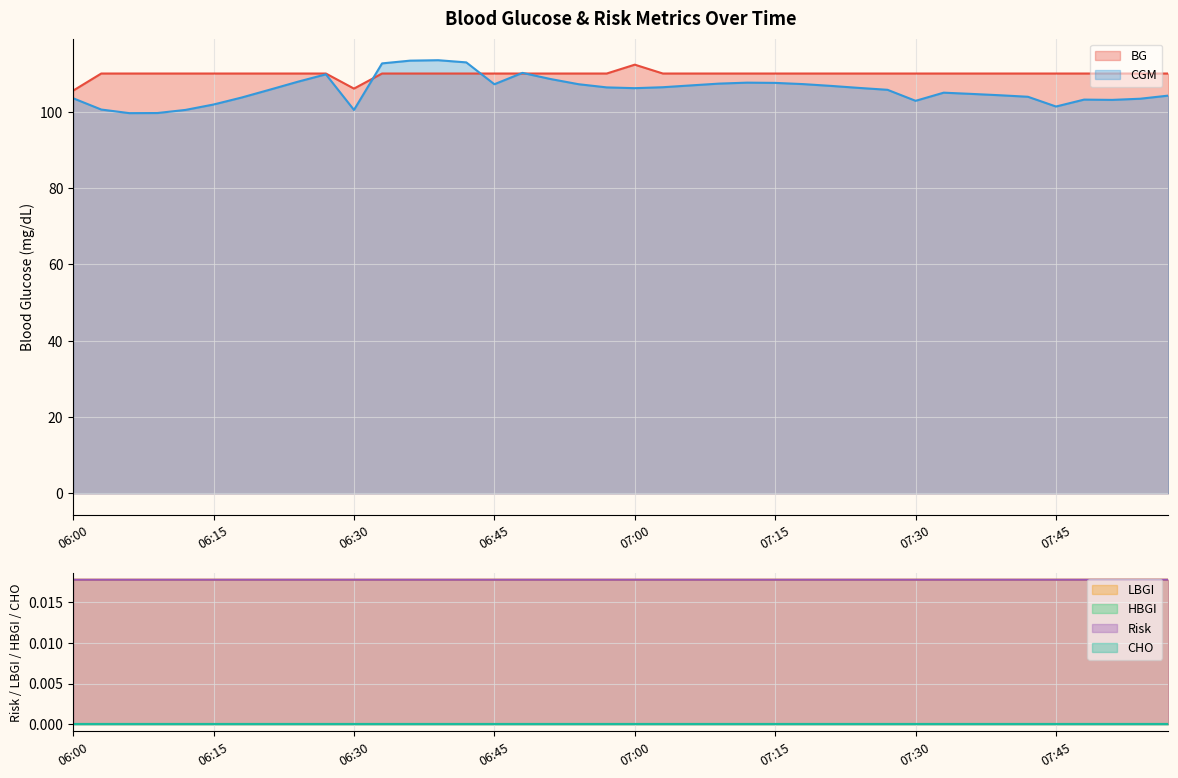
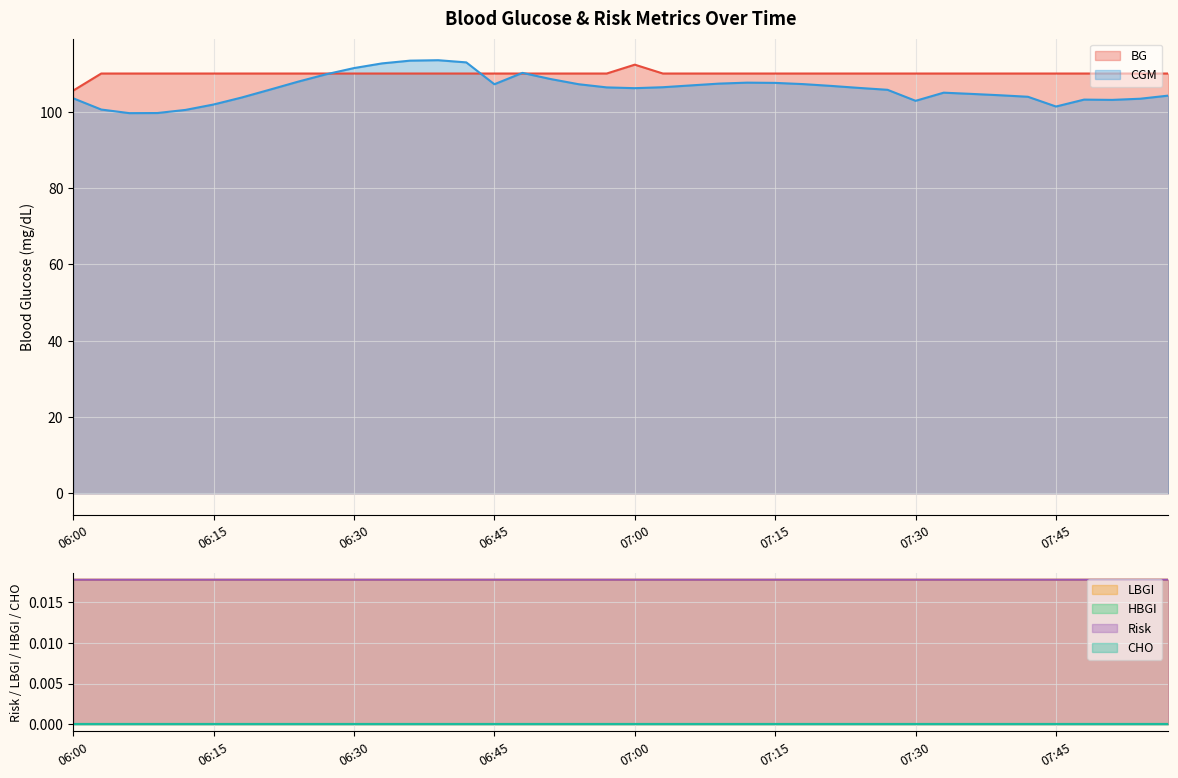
Blood Glucose & Risk Metrics Over Time, BG, 06:30: 106 -> 110
Blood Glucose & Risk Metrics Over Time, CGM, 06:30: 100 -> 111
